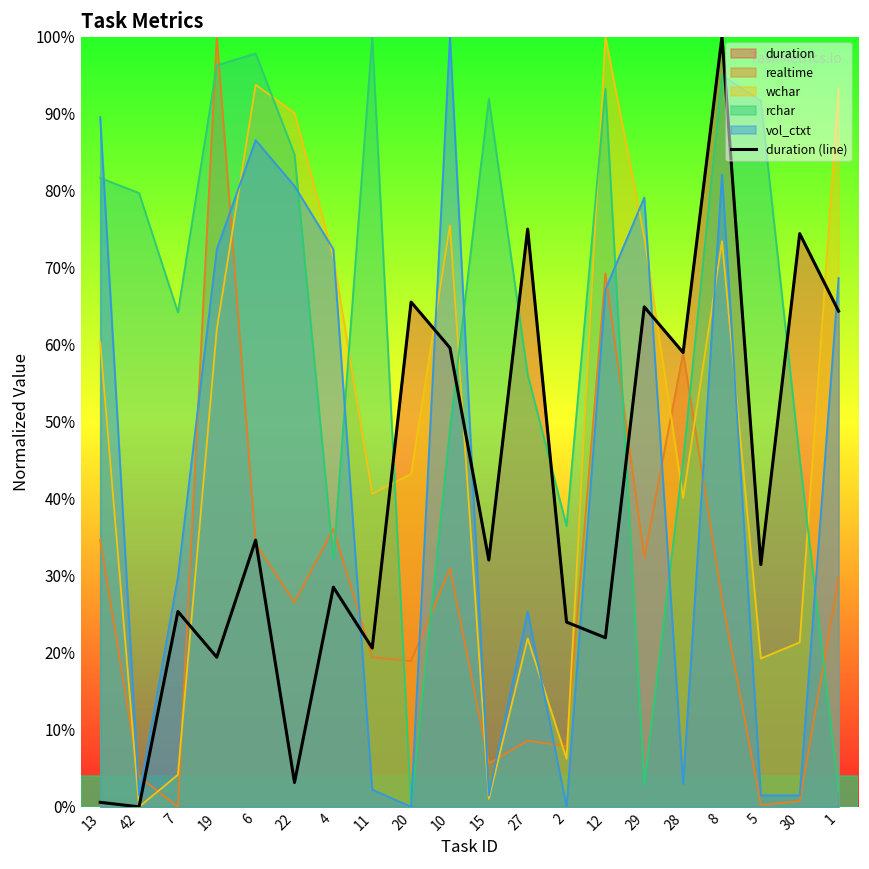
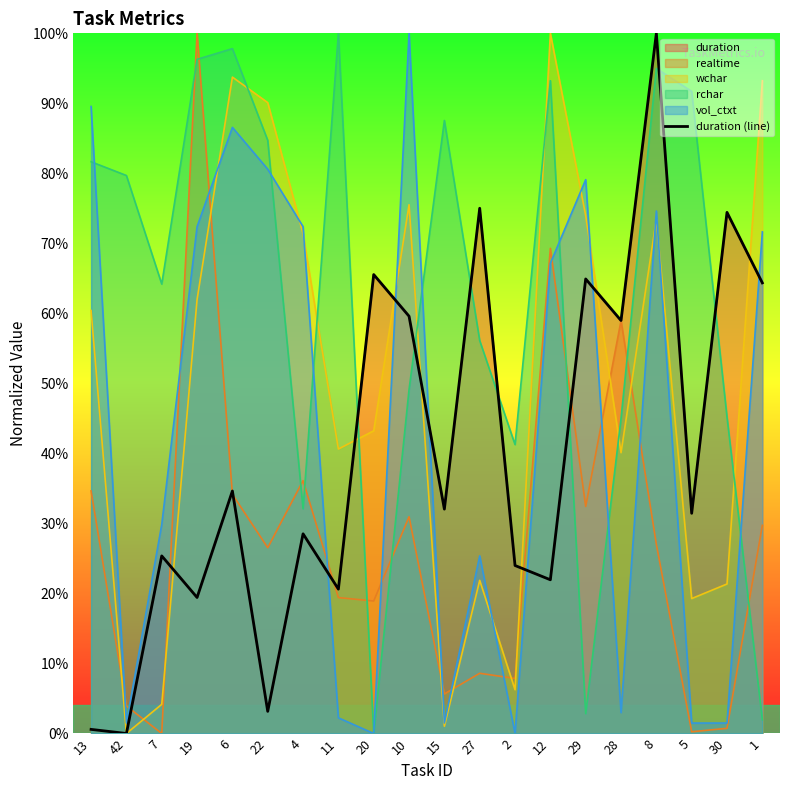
rchar, 15: 92% -> 88%
rchar, 2: 36% -> 41%
vol_ctxt, 8: 82% -> 75%
vol_ctxt, 1: 69% -> 72%
